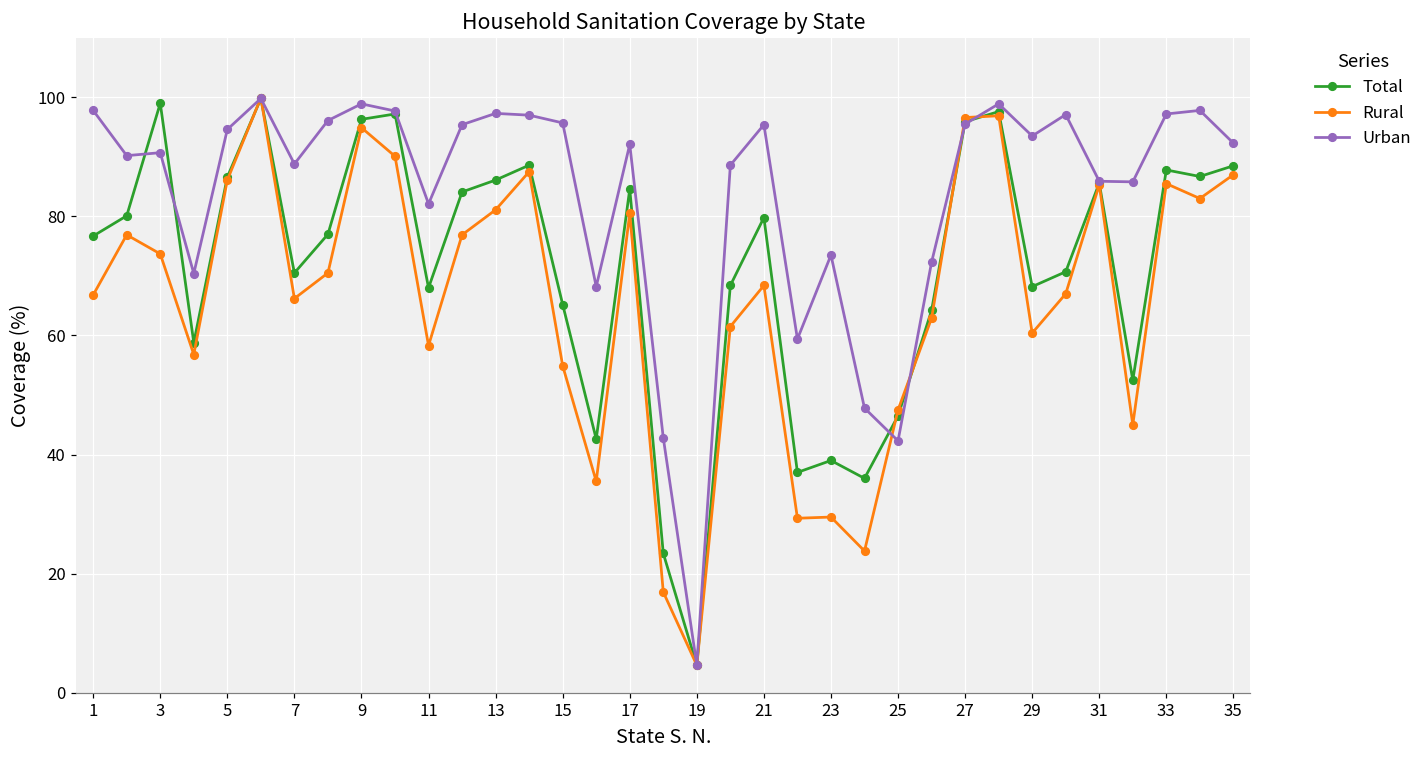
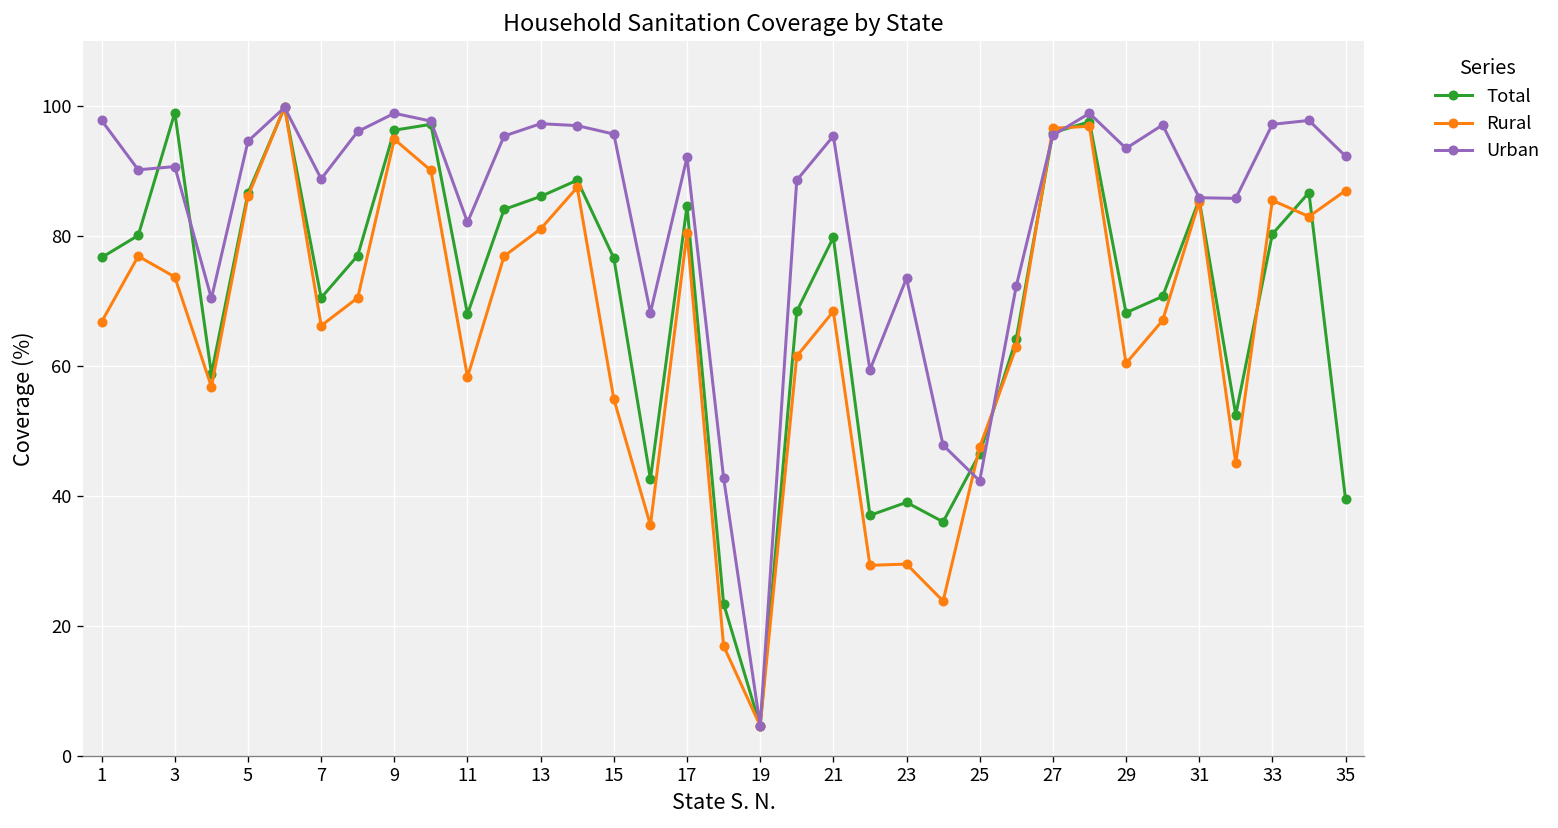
Total, 15: 65 -> 77
Total, 33: 88 -> 80
Total, 35: 89 -> 40
